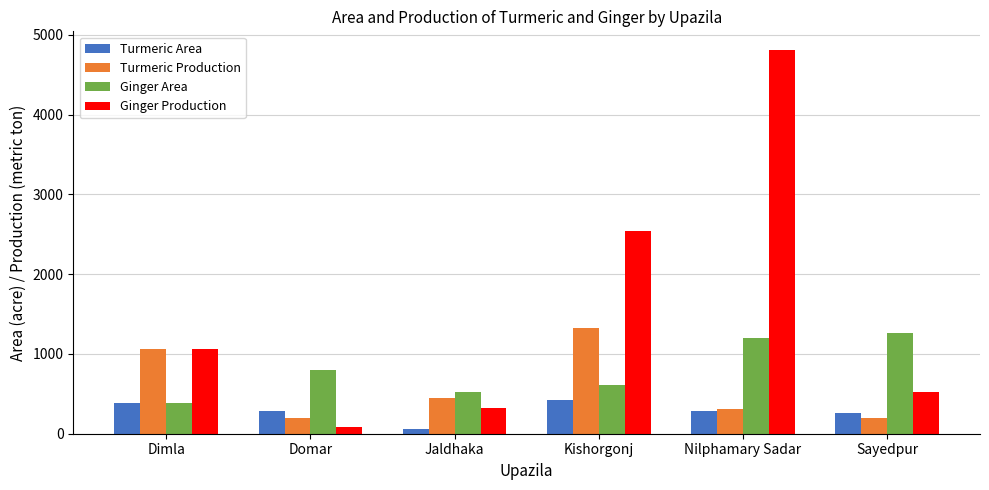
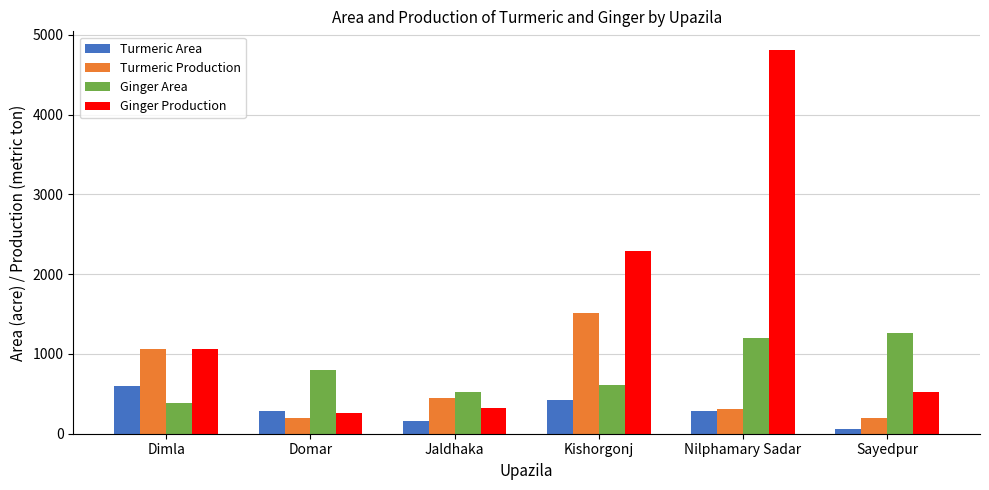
Turmeric Area, Dimla: 400 -> 600
Ginger Production, Domar: 100 -> 300
Turmeric Area, Jaldhaka: 100 -> 200
Turmeric Production, Kishorgonj: 1300 -> 1500
Ginger Production, Kishorgonj: 2500 -> 2300
Turmeric Area, Sayedpur: 300 -> 100
